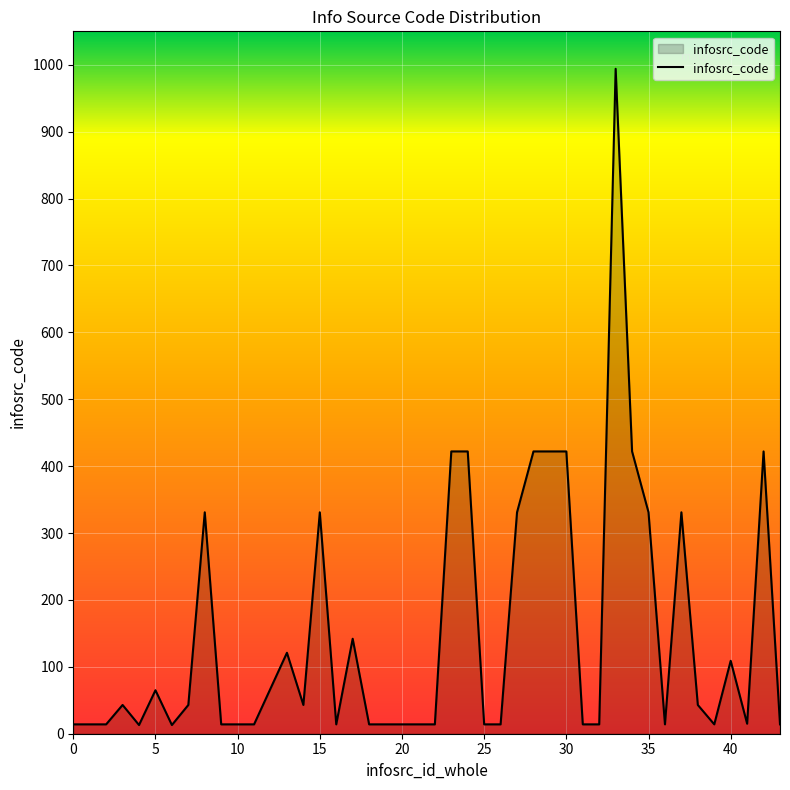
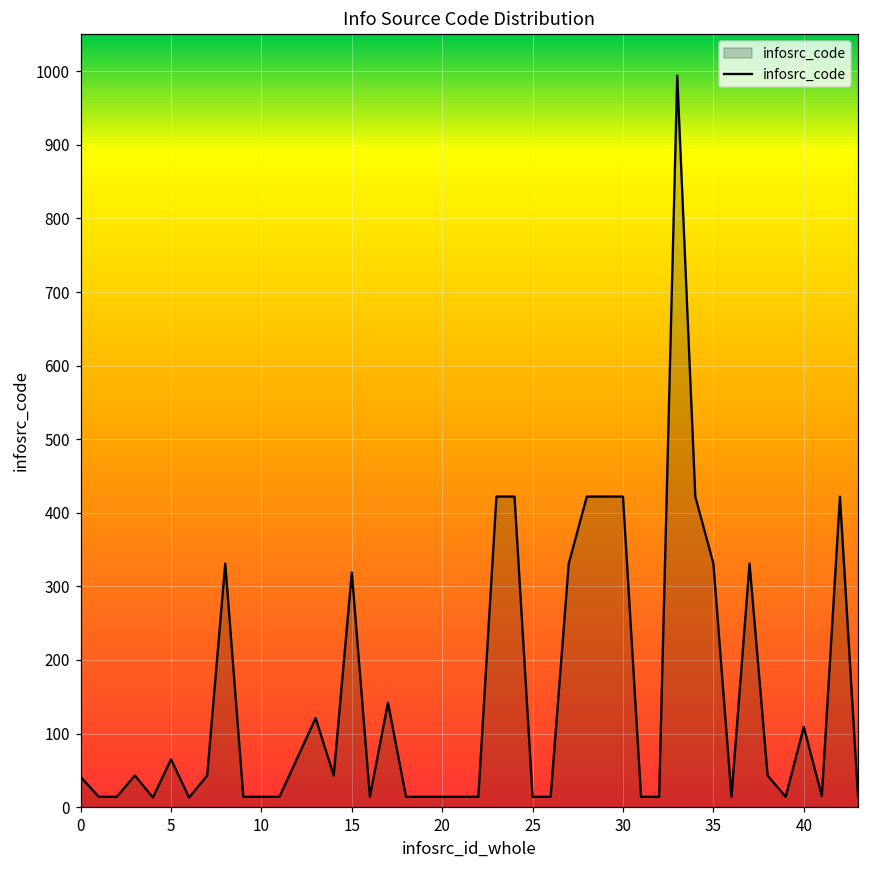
0: 10 -> 40
15: 330 -> 320
